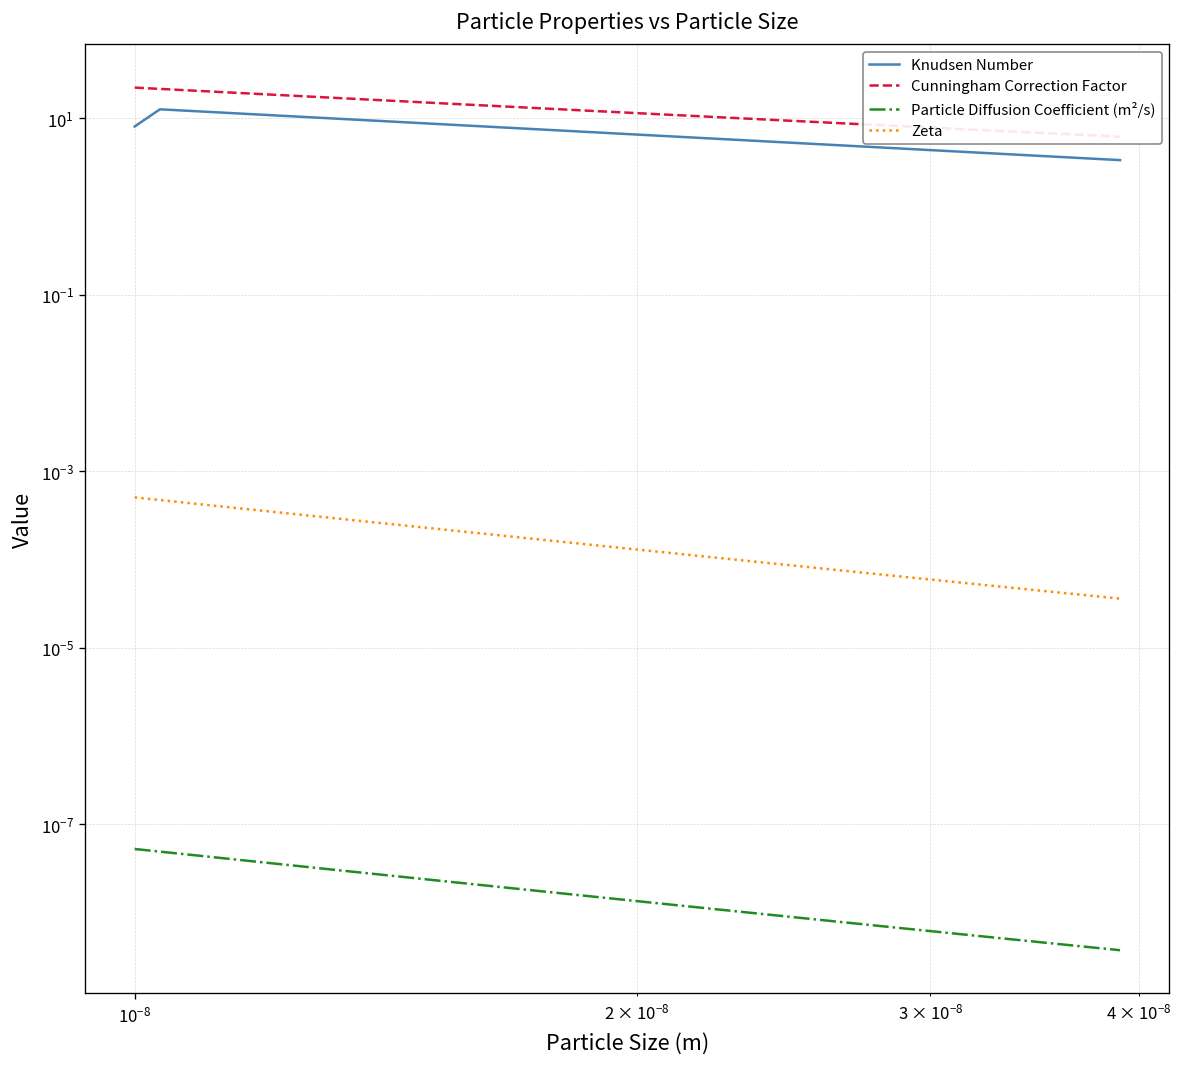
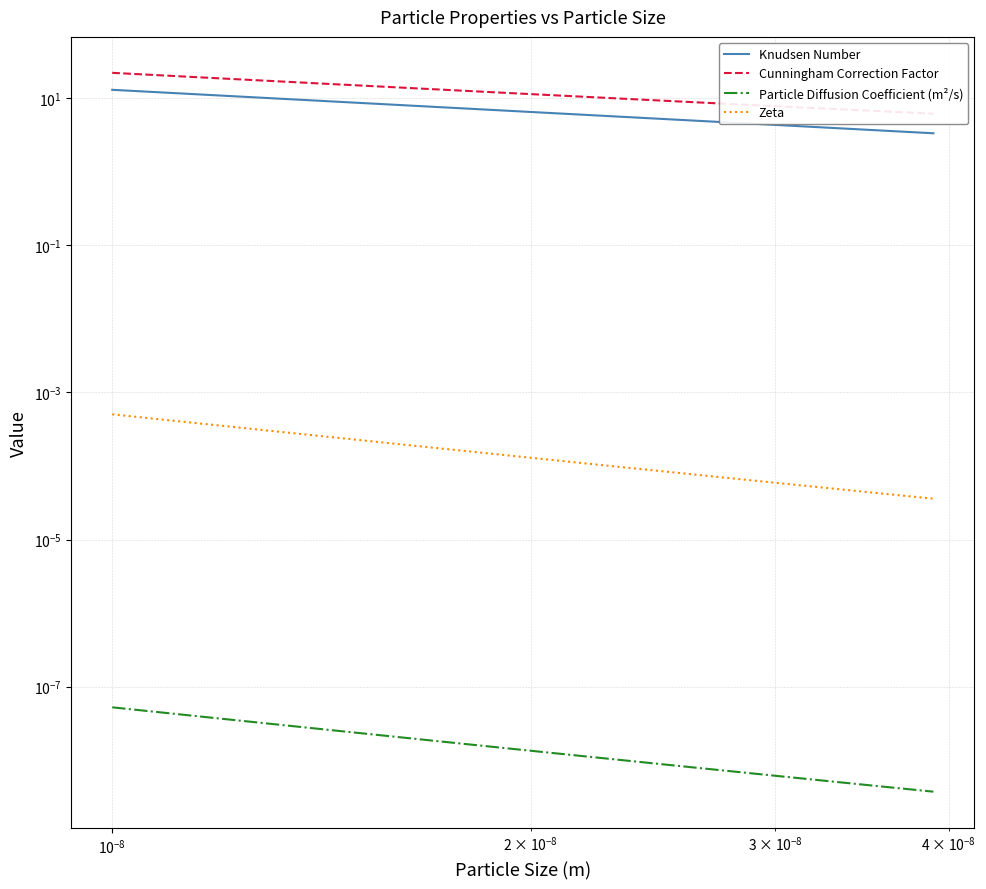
Knudsen Number, 10^-8: 8 -> 13
